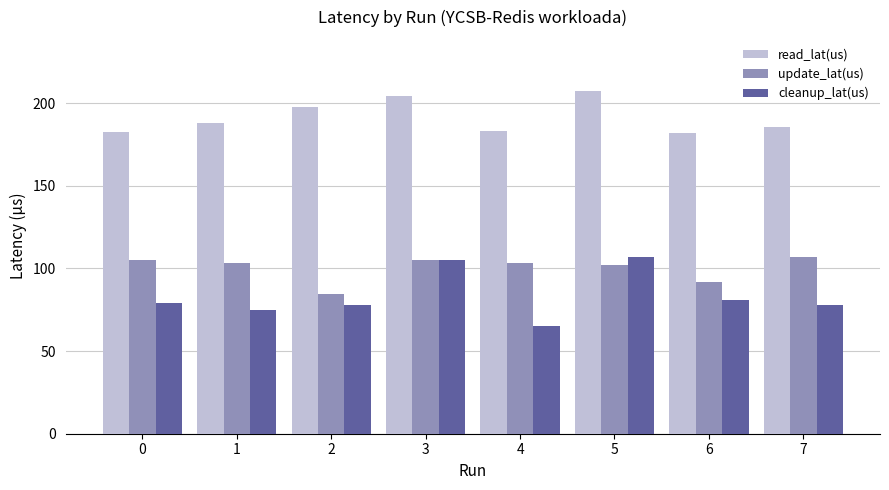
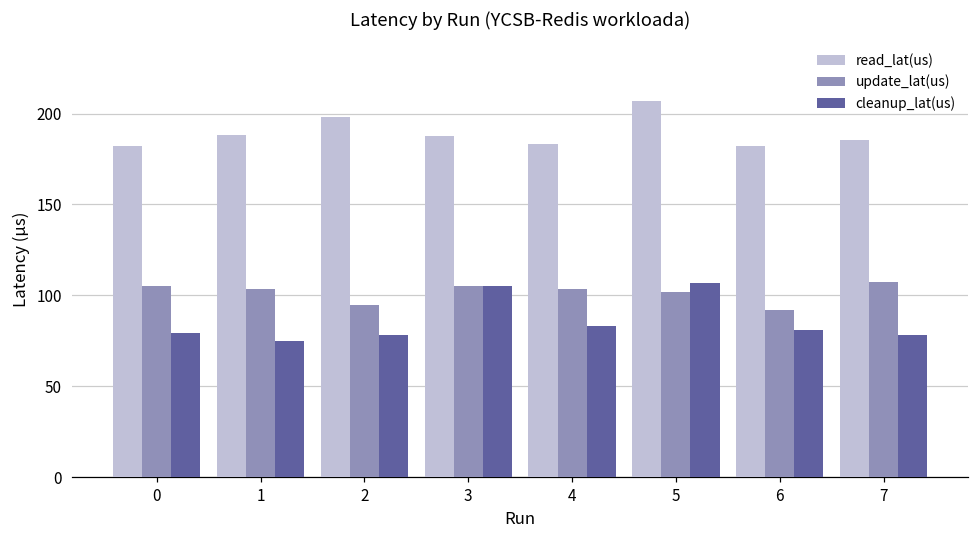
update_lat(us), 2: 85 -> 95
read_lat(us), 3: 204 -> 188
cleanup_lat(us), 4: 65 -> 83
